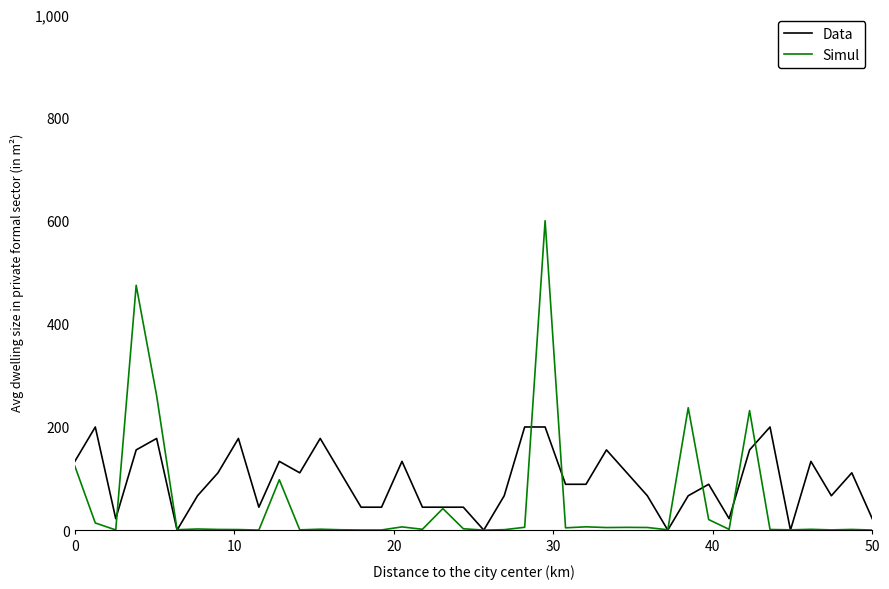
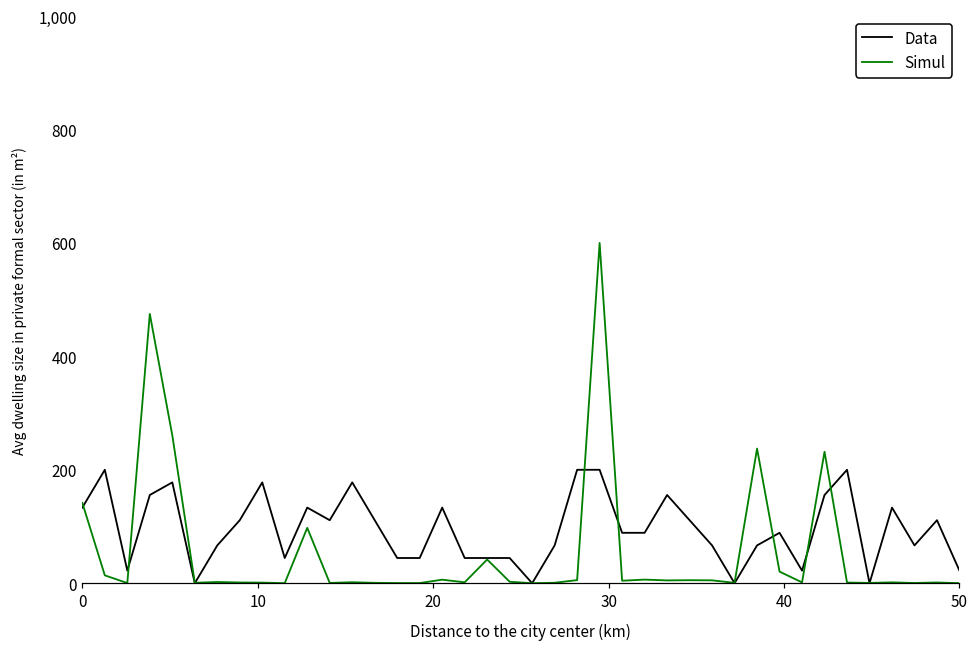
Simul, 0: 120 -> 140
